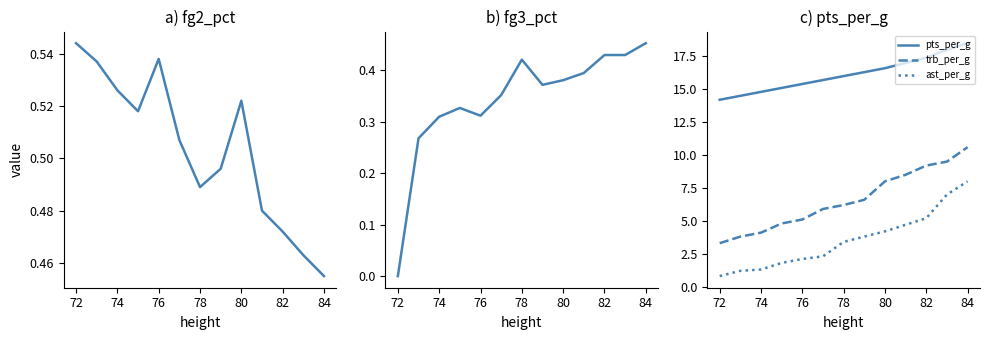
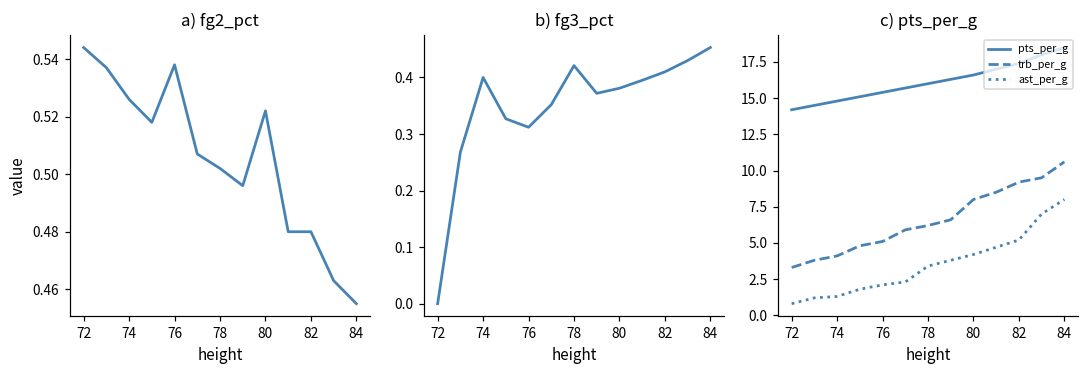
a) fg2_pct, 78: 0.489 -> 0.502
a) fg2_pct, 82: 0.472 -> 0.480
b) fg3_pct, 74: 0.31 -> 0.40
b) fg3_pct, 82: 0.43 -> 0.41
